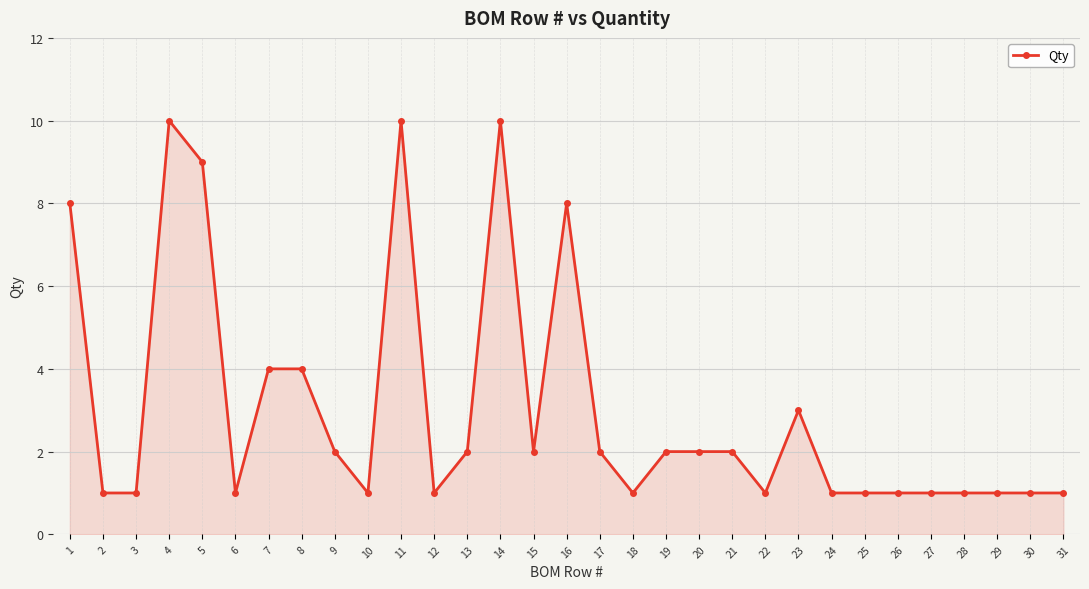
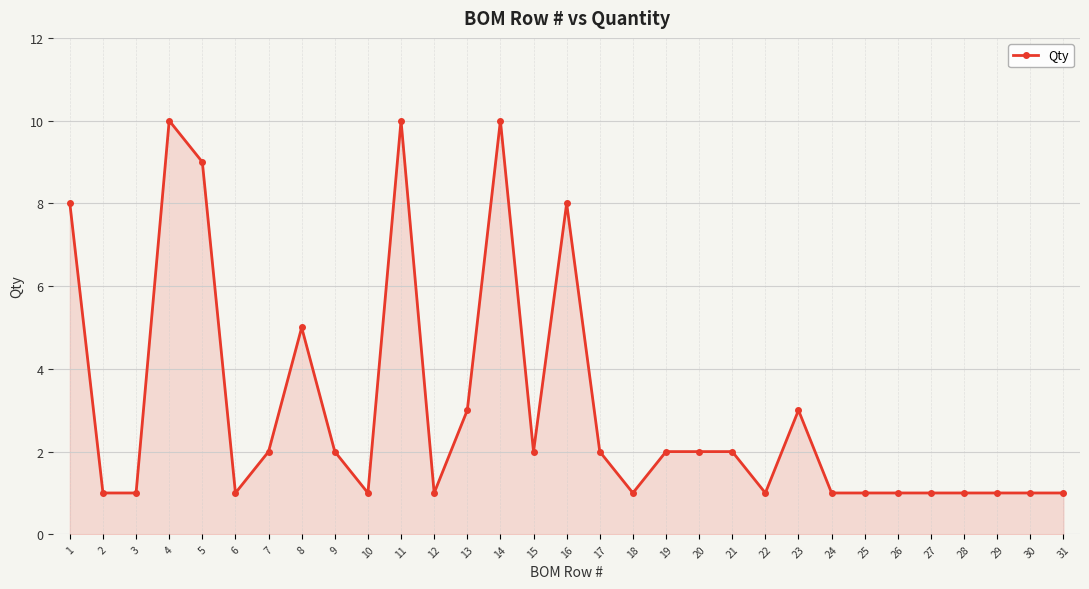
7: 4 -> 2
8: 4 -> 5
13: 2 -> 3
